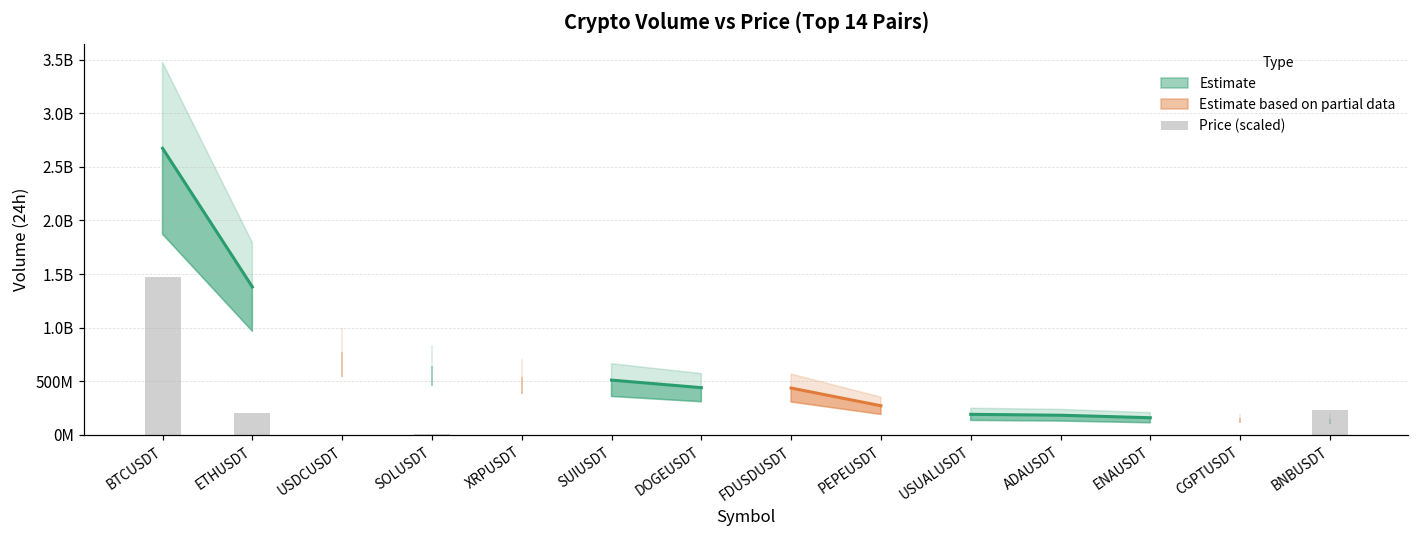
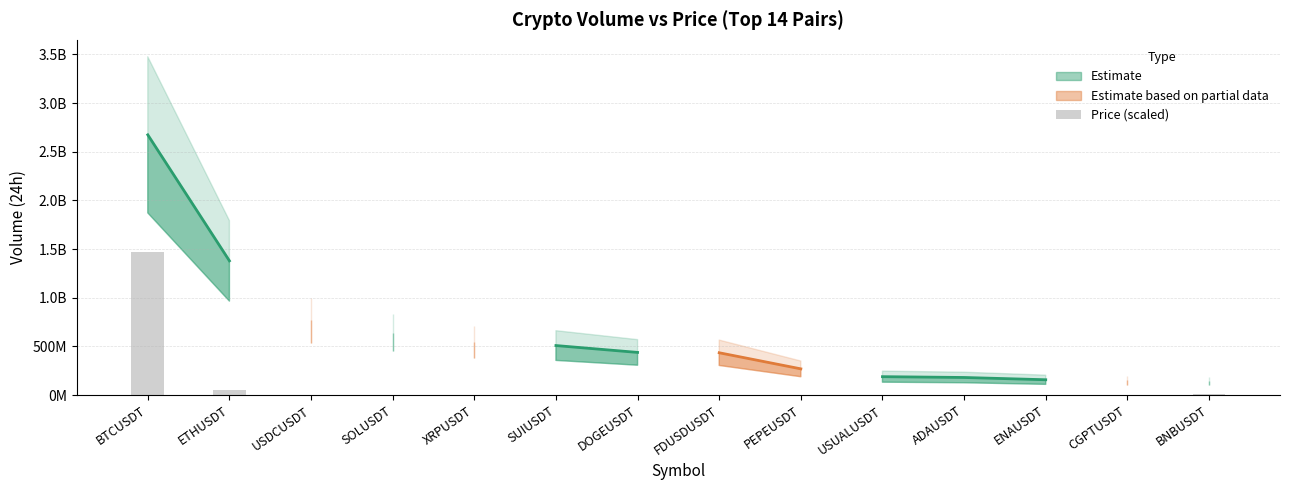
Price (scaled), ETHUSDT: 200000000 -> 100000000
Price (scaled), BNBUSDT: 200000000 -> 0
